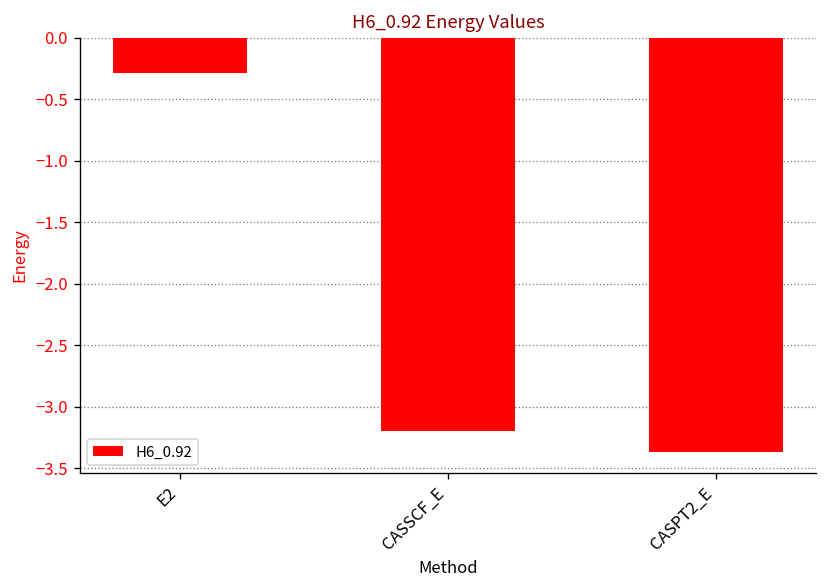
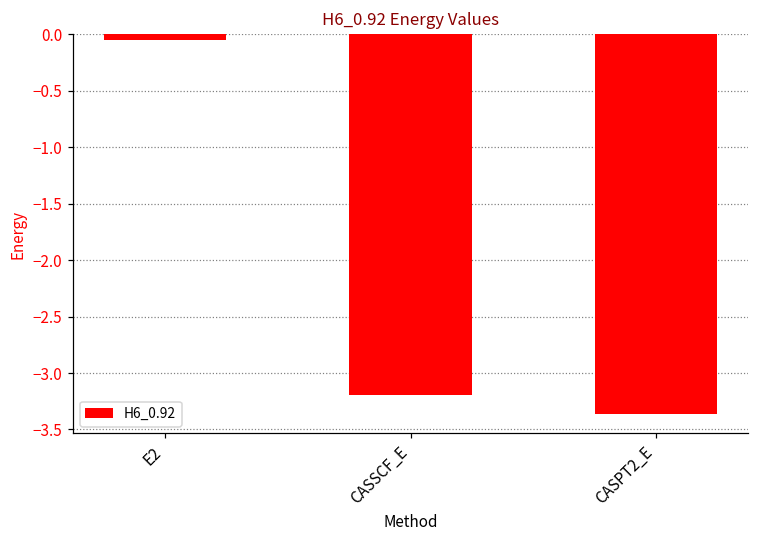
E2: -0.28 -> -0.05
